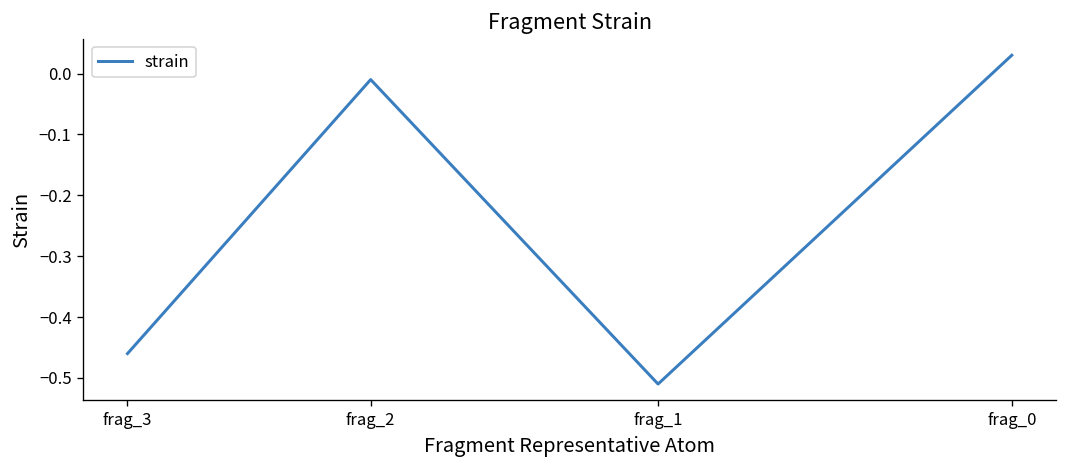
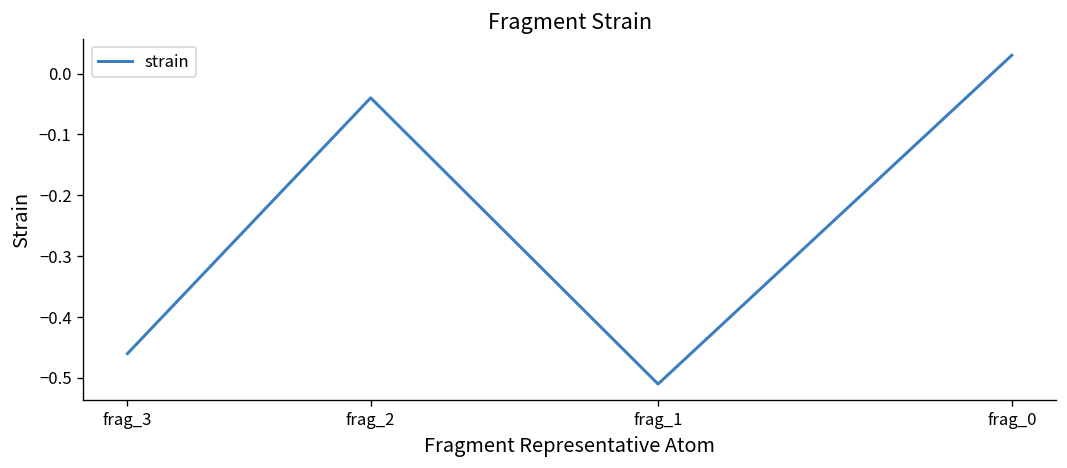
frag_2: -0.01 -> -0.04
